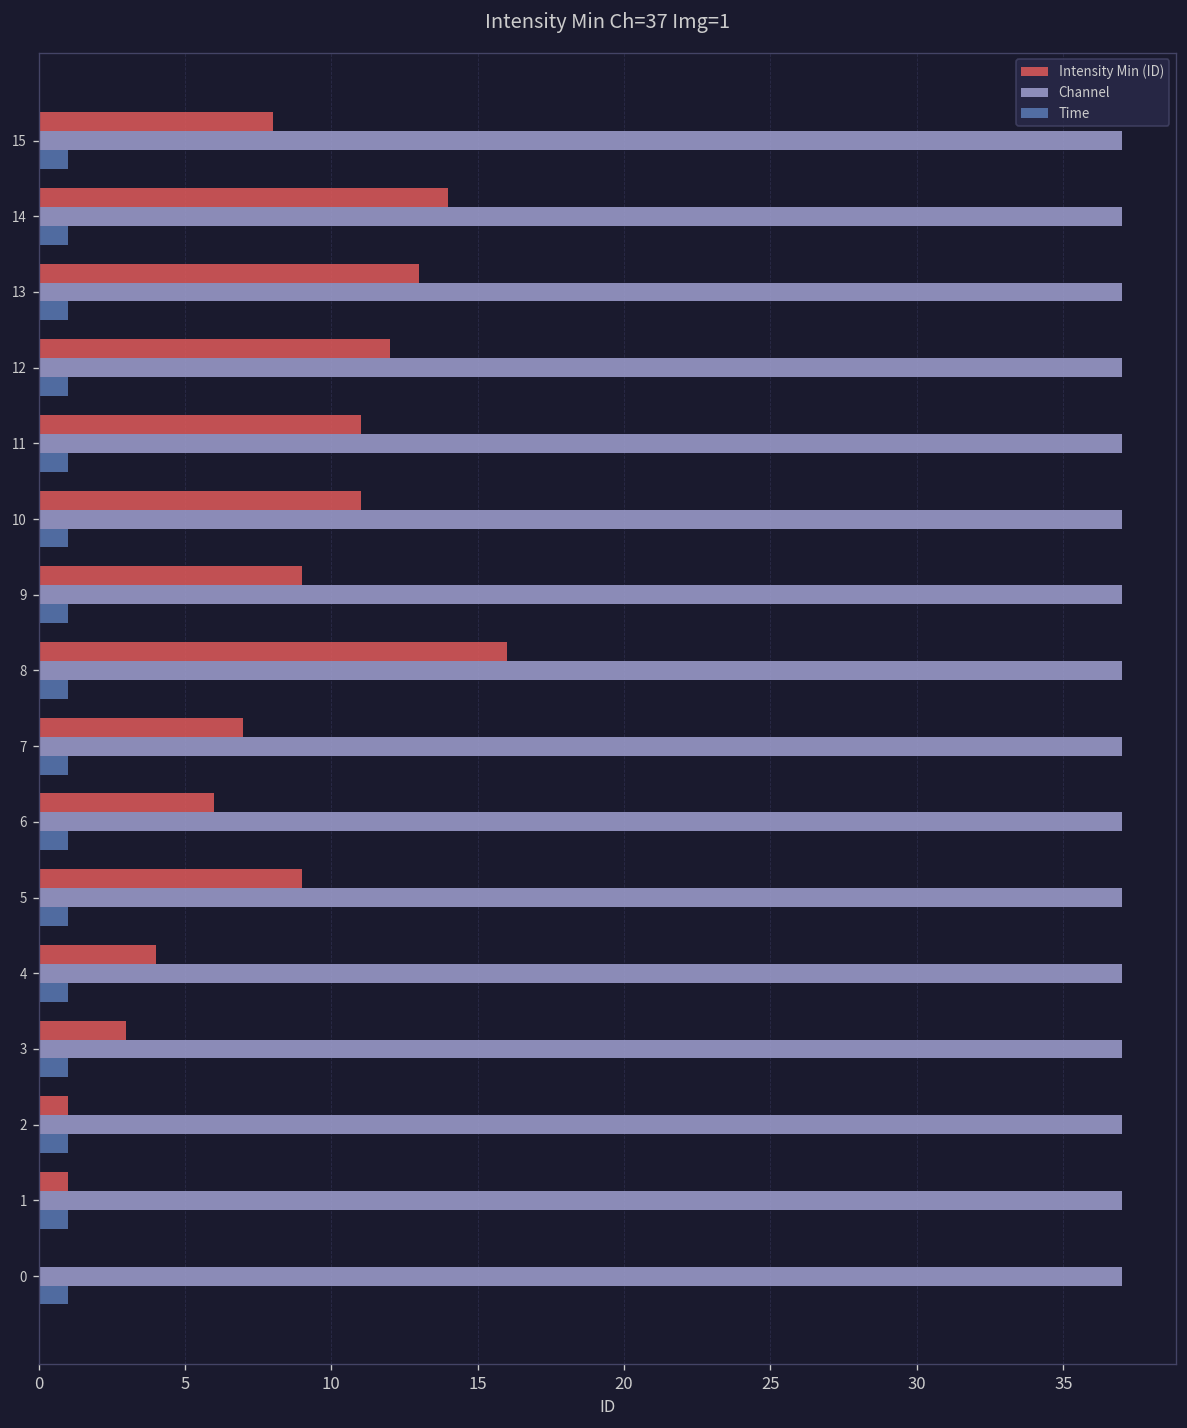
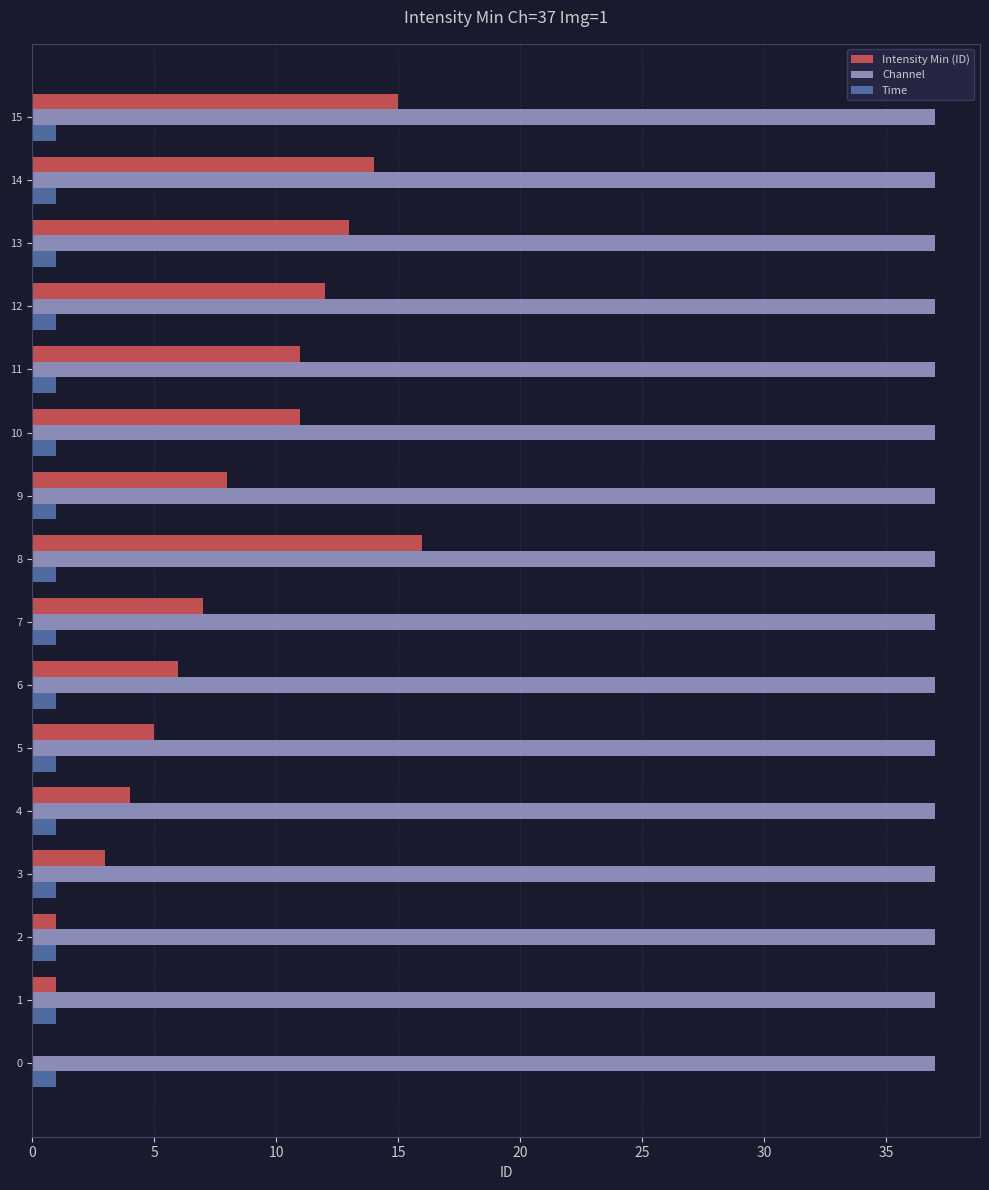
Intensity Min (ID), 15: 8 -> 15
Intensity Min (ID), 9: 9 -> 8
Intensity Min (ID), 5: 9 -> 5
